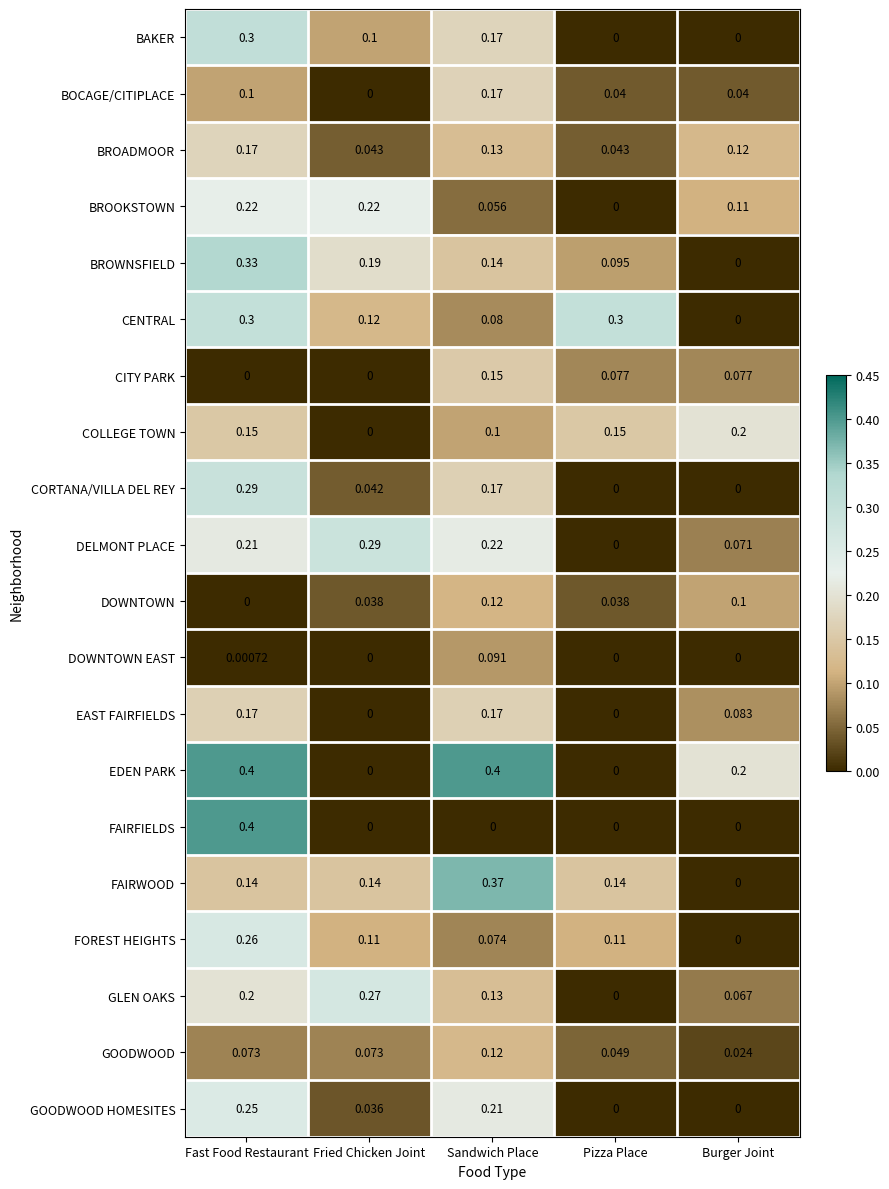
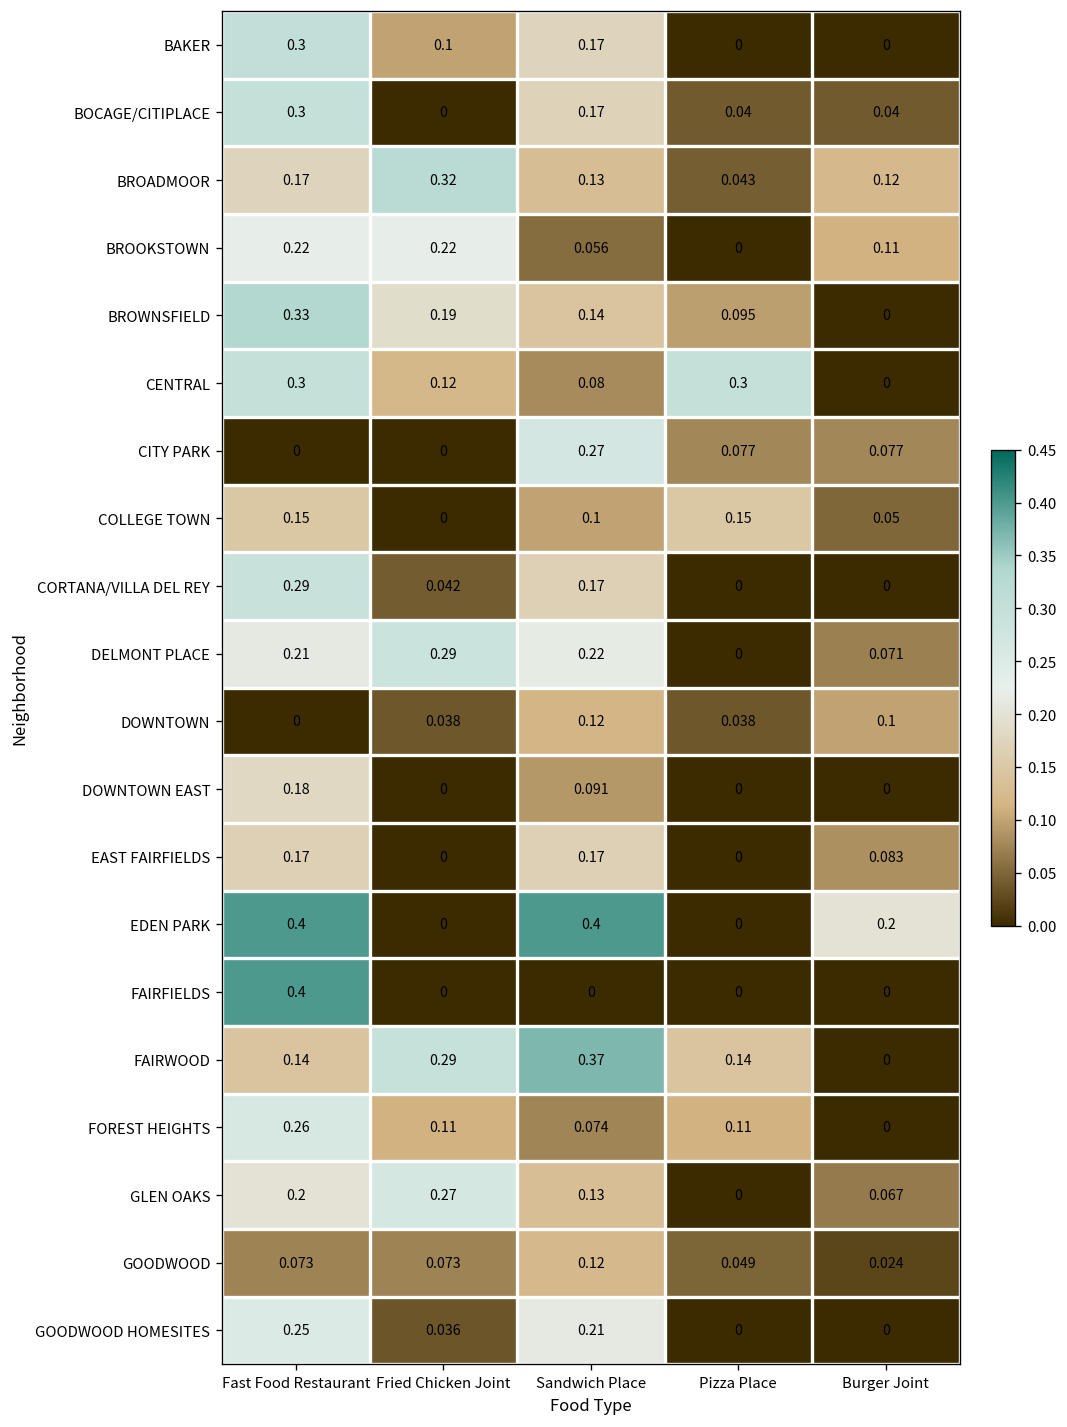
BOCAGE/CITIPLACE, Fast Food Restaurant: 0.1 -> 0.3
BROADMOOR, Fried Chicken Joint: 0.043 -> 0.32
CITY PARK, Sandwich Place: 0.15 -> 0.27
COLLEGE TOWN, Burger Joint: 0.2 -> 0.05
DOWNTOWN EAST, Fast Food Restaurant: 0.00072 -> 0.18
FAIRWOOD, Fried Chicken Joint: 0.14 -> 0.29
